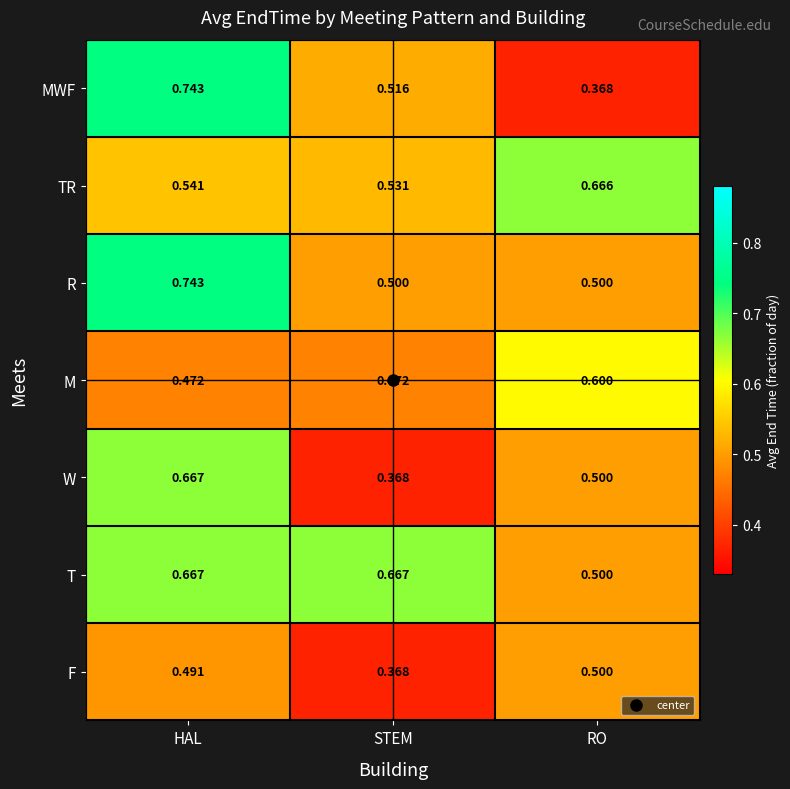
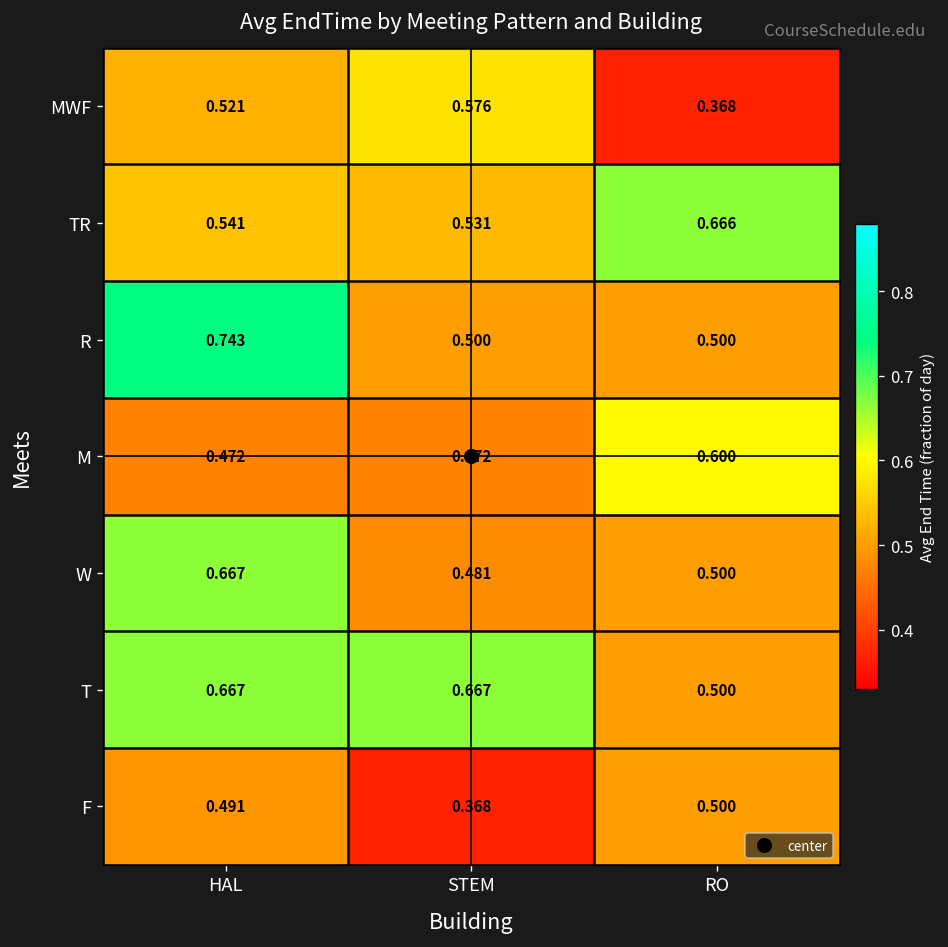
MWF, HAL: 0.743 -> 0.521
MWF, STEM: 0.516 -> 0.576
W, STEM: 0.368 -> 0.481
